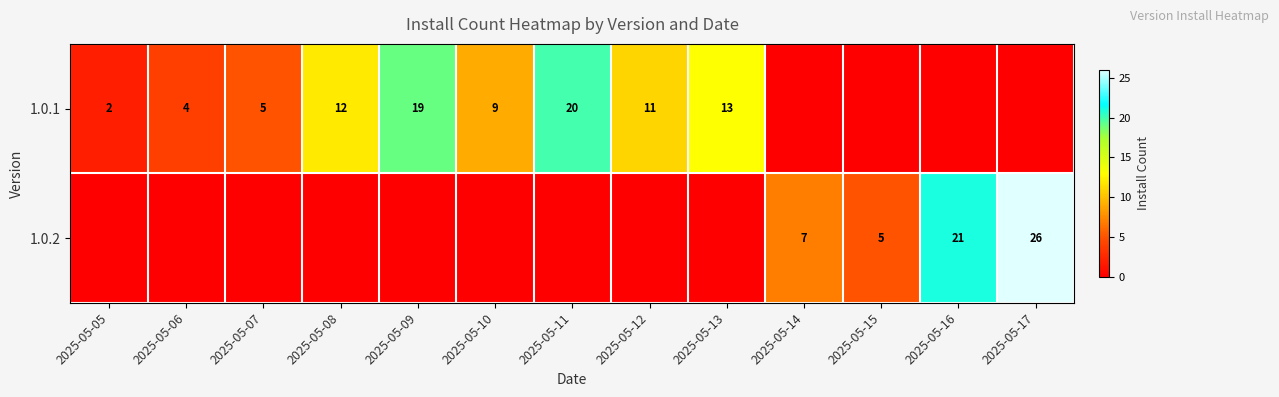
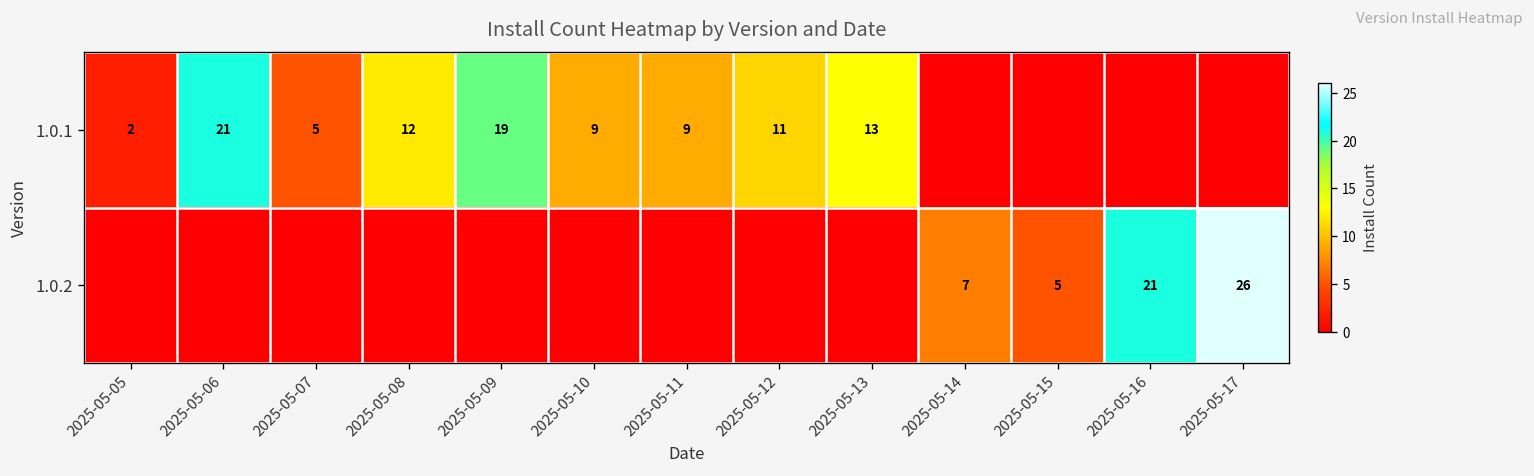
1.0.1, 2025-05-06: 4 -> 21
1.0.1, 2025-05-11: 20 -> 9
